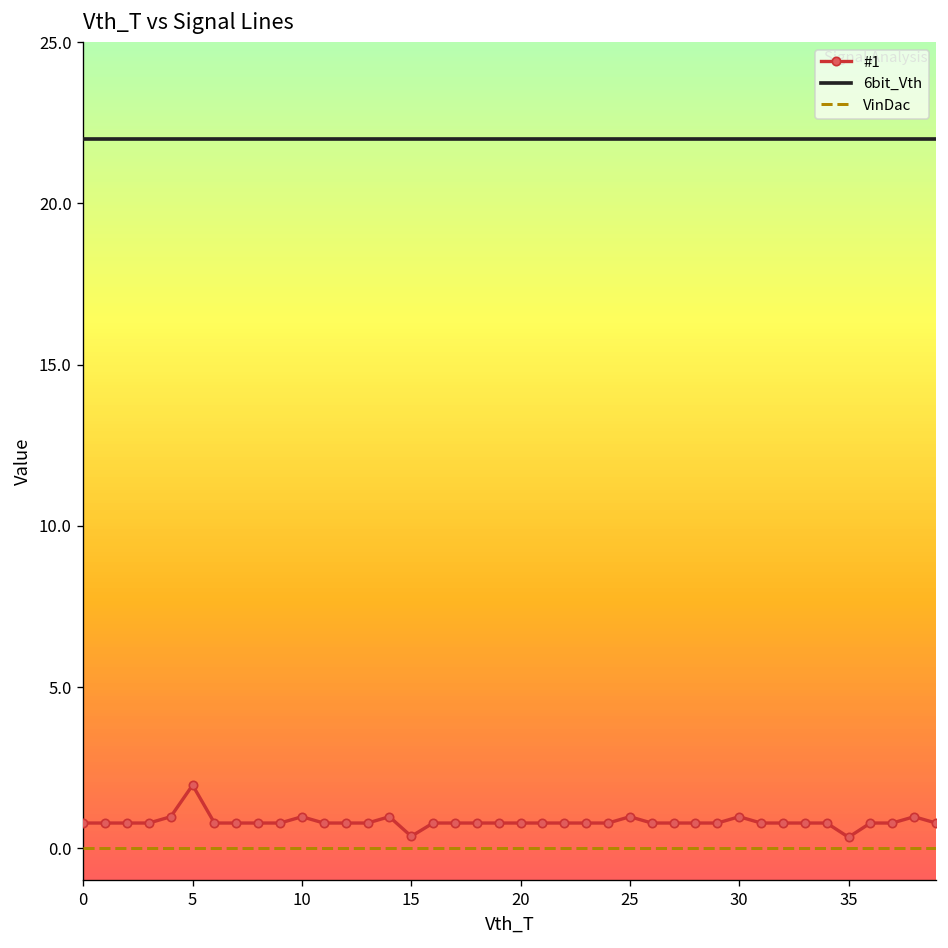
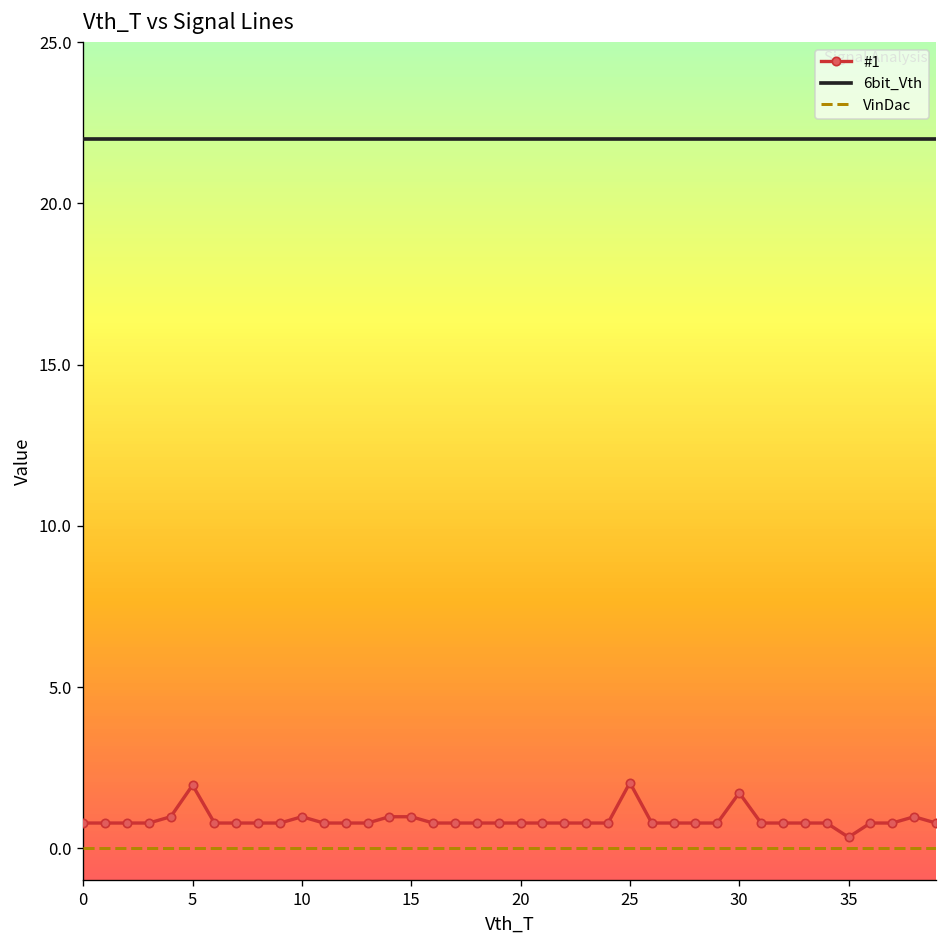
#1, 15: 0.4 -> 1.0
#1, 25: 1.0 -> 2.0
#1, 30: 1.0 -> 1.7
